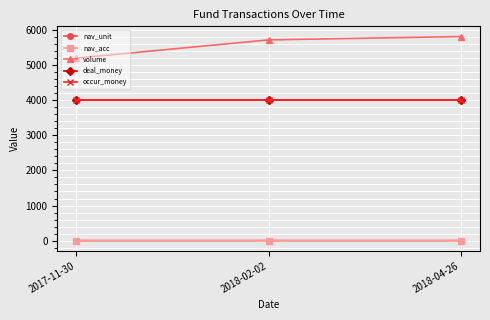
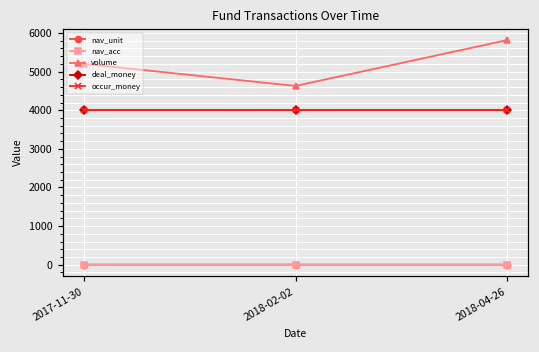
volume, 2018-02-02: 5700 -> 4600
